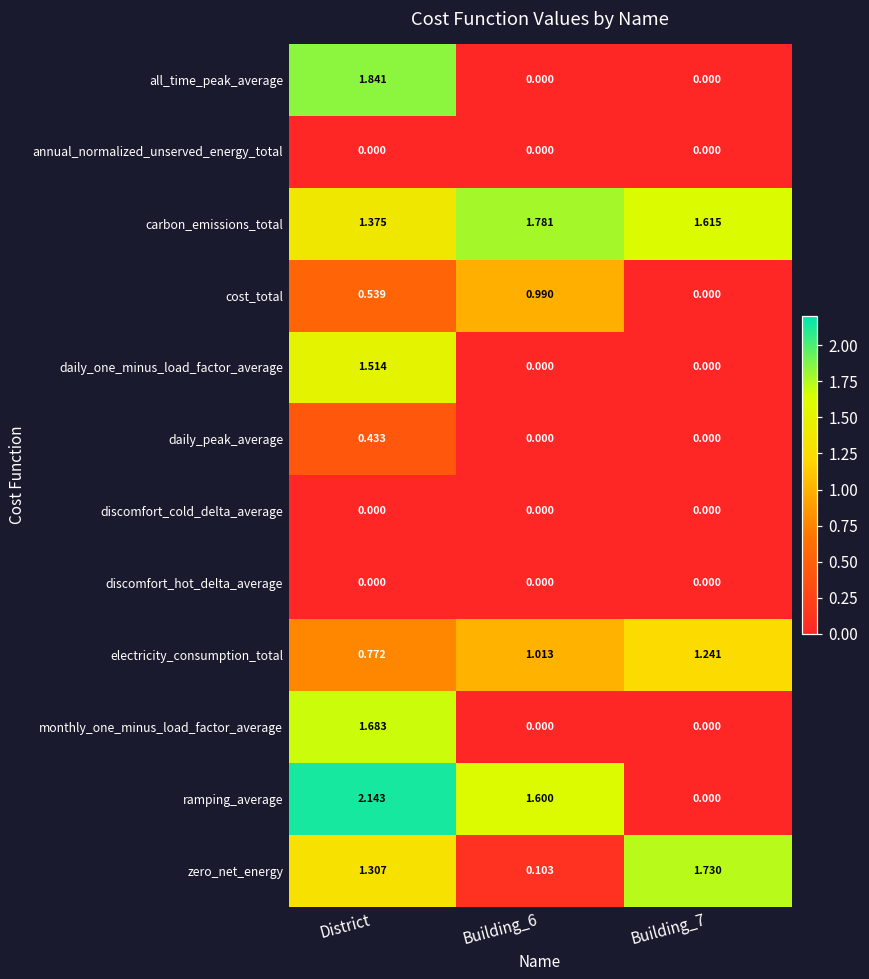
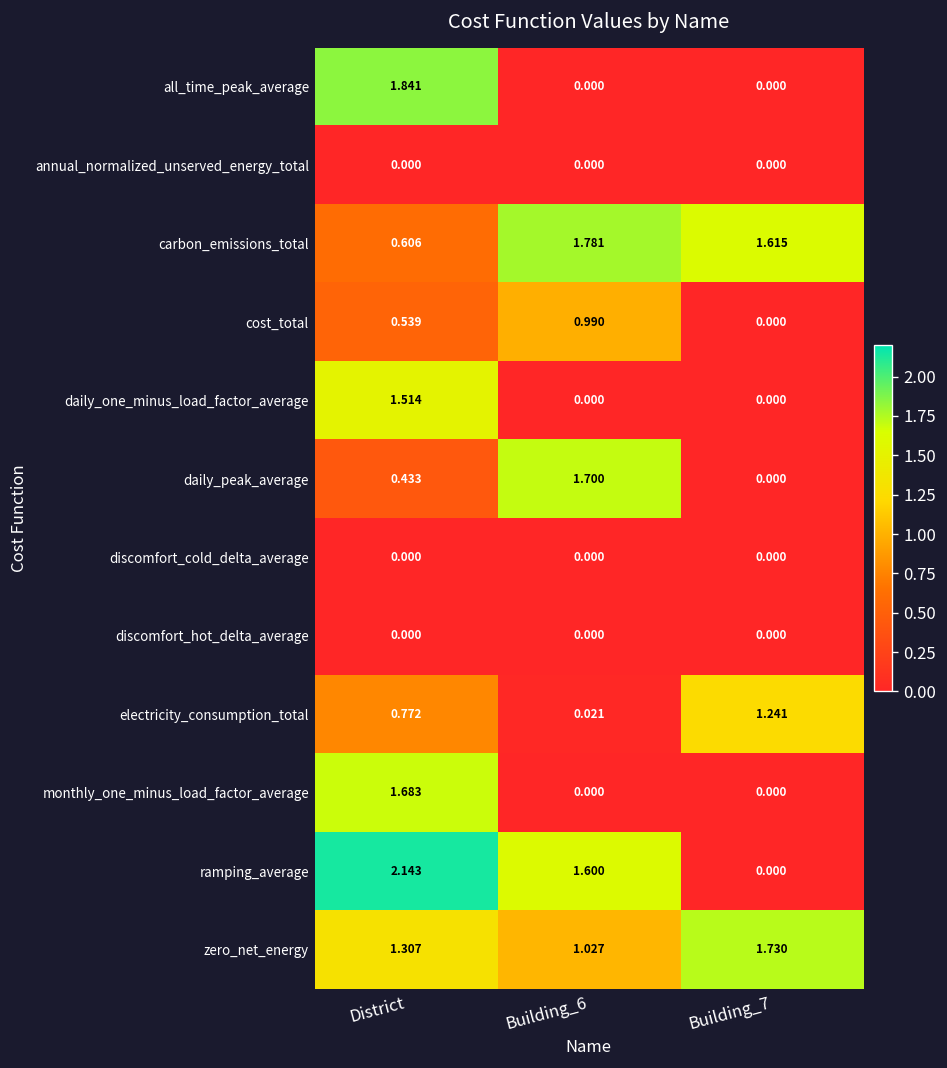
carbon_emissions_total, District: 1.375 -> 0.606
daily_peak_average, Building_6: 0.000 -> 1.700
electricity_consumption_total, Building_6: 1.013 -> 0.021
zero_net_energy, Building_6: 0.103 -> 1.027
